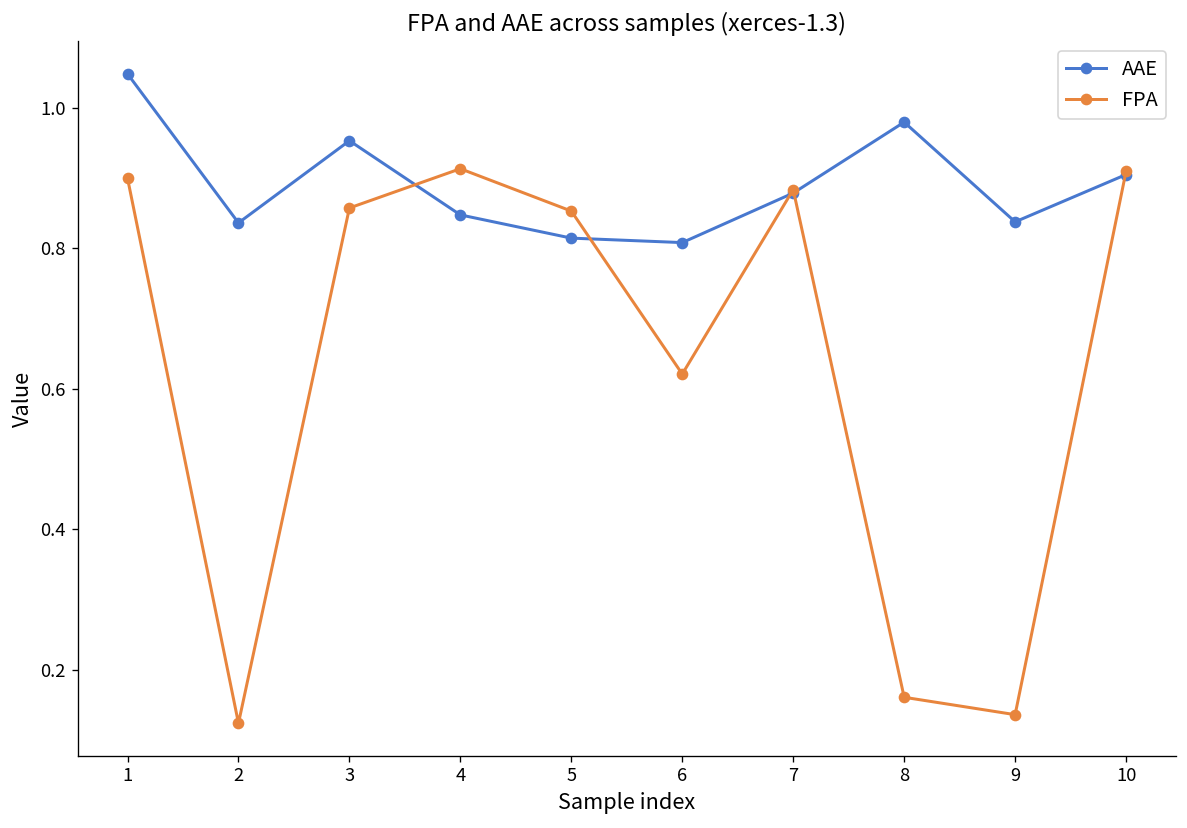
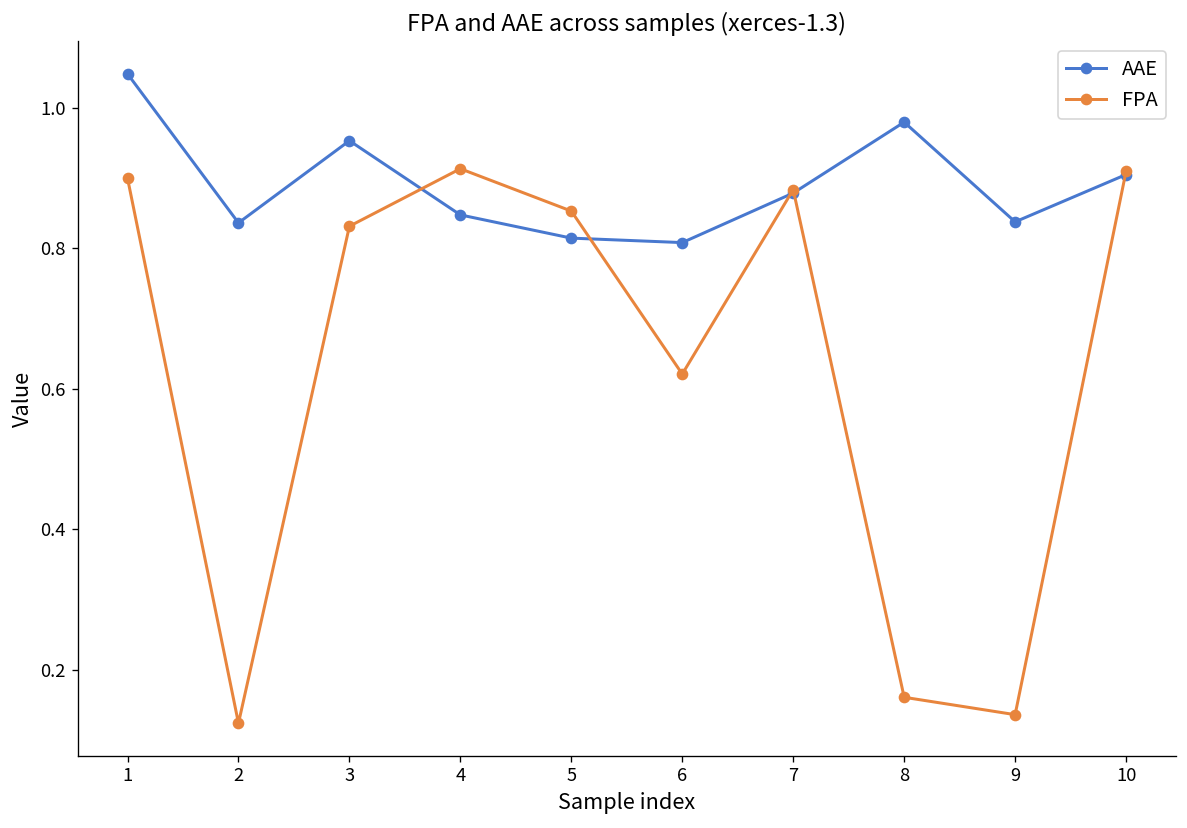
FPA, 3: 0.86 -> 0.83
